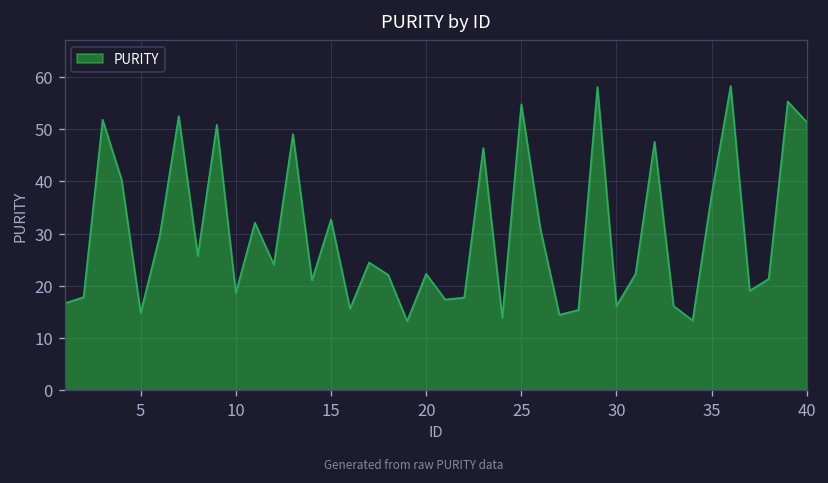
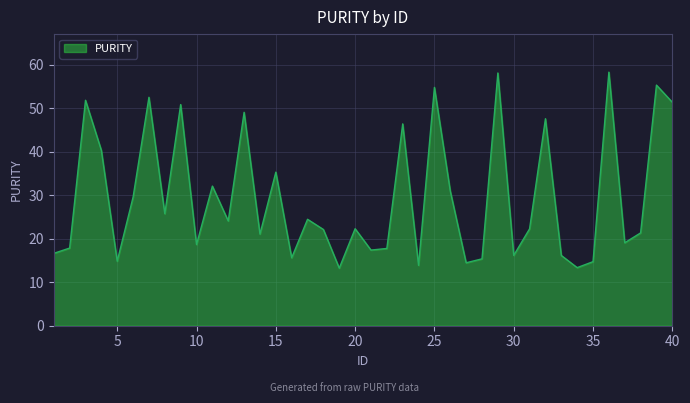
15: 33 -> 35
35: 37 -> 15
